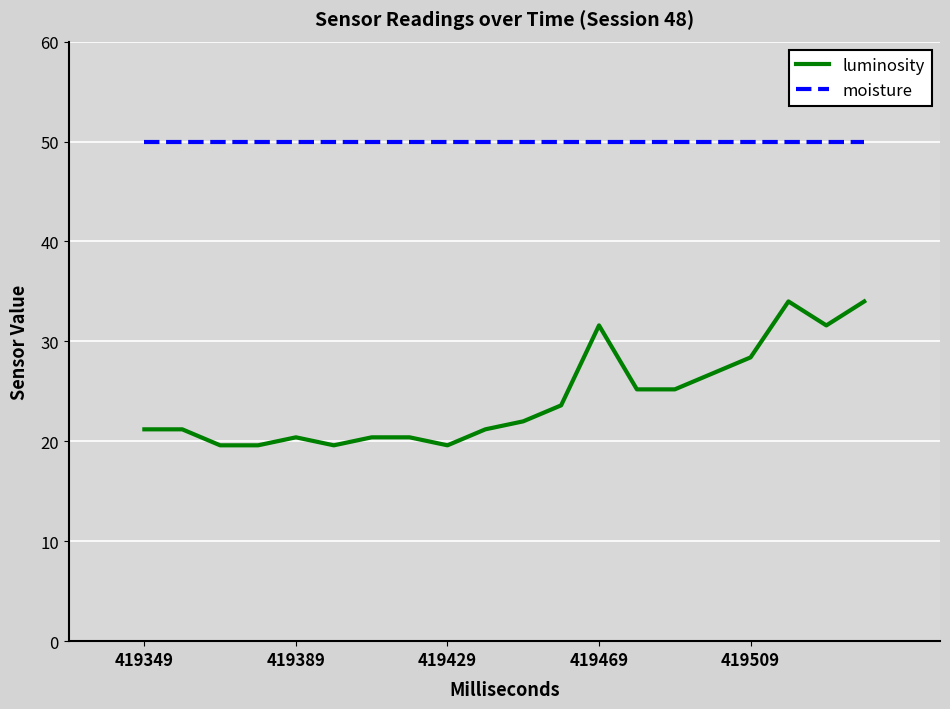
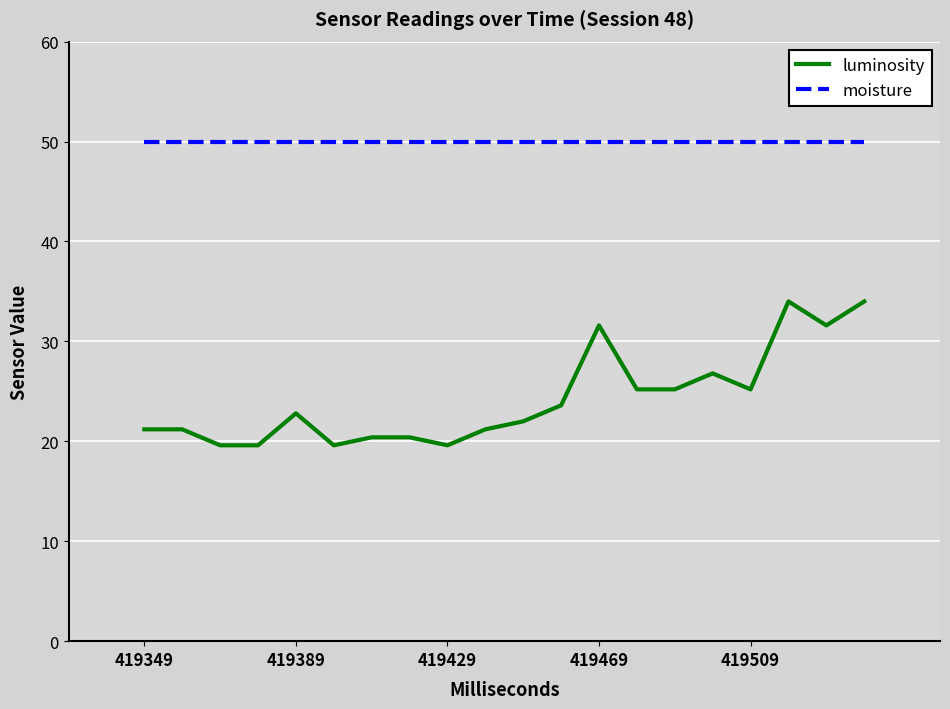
luminosity, 419389: 20 -> 23
luminosity, 419509: 28 -> 25
